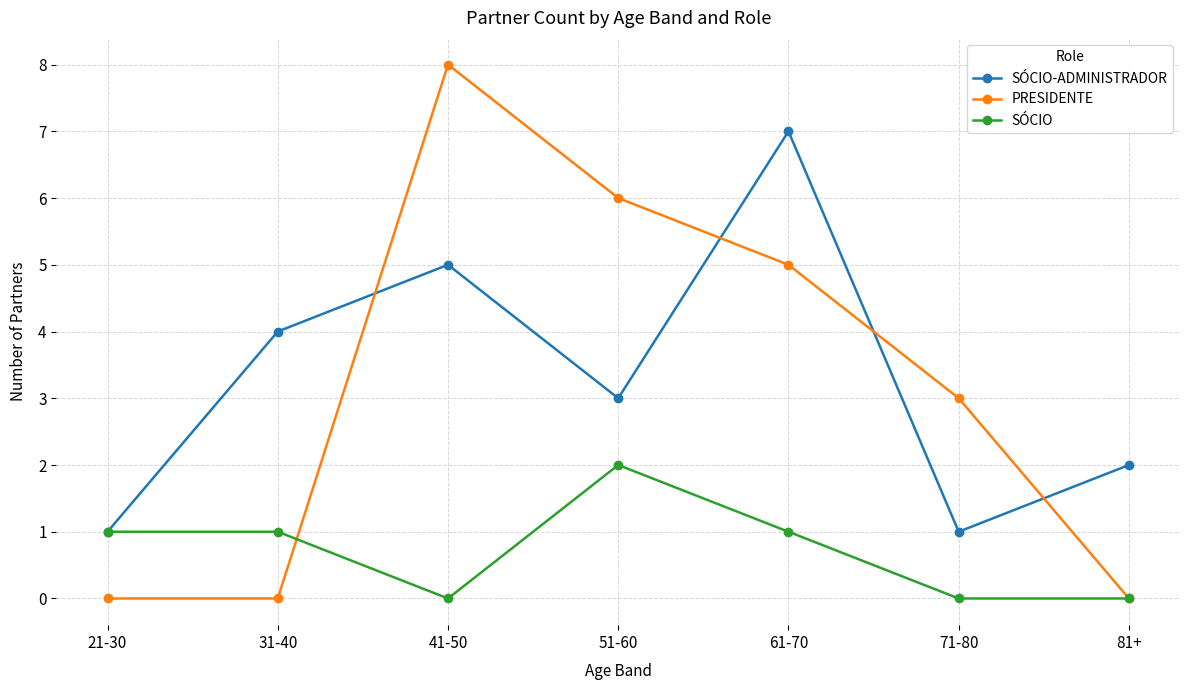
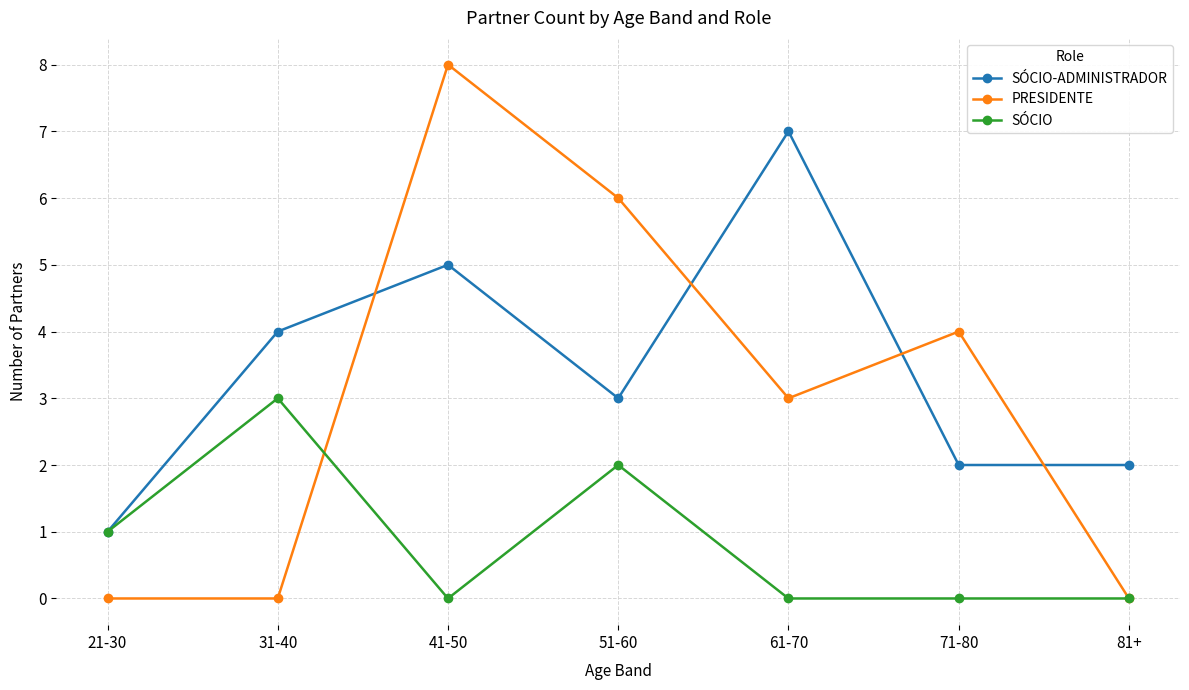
SÓCIO, 31-40: 1 -> 3
PRESIDENTE, 61-70: 5 -> 3
SÓCIO, 61-70: 1 -> 0
SÓCIO-ADMINISTRADOR, 71-80: 1 -> 2
PRESIDENTE, 71-80: 3 -> 4
